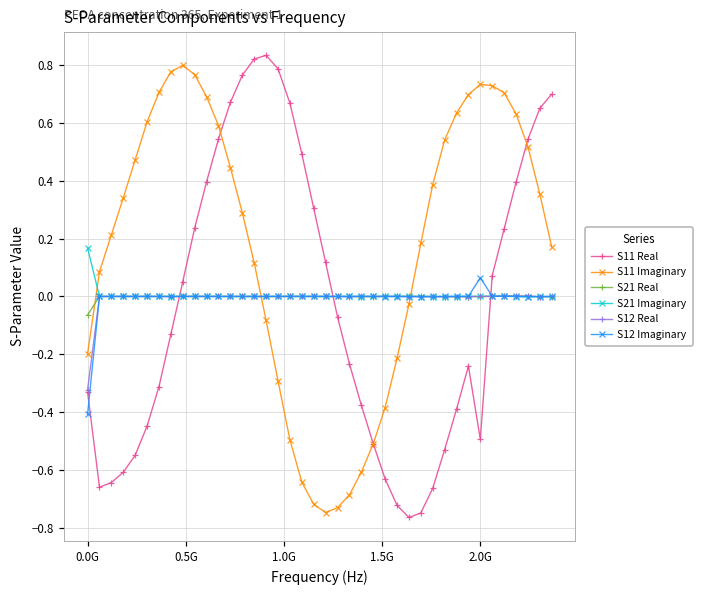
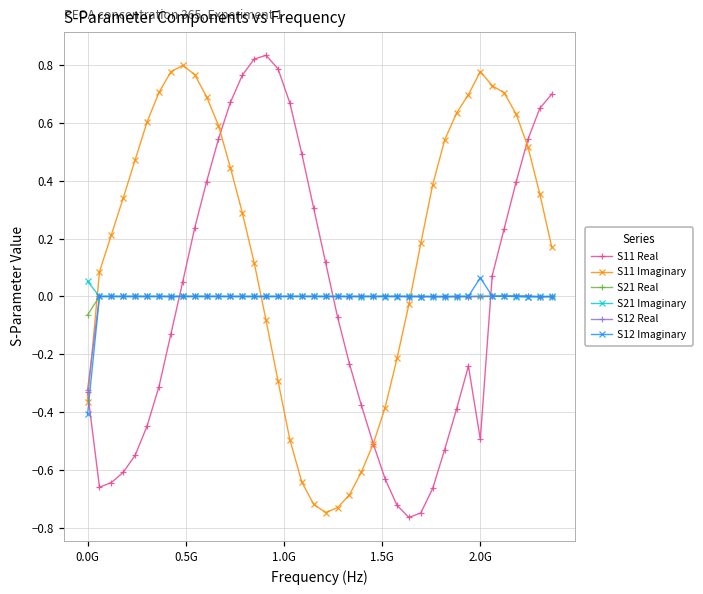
S11 Imaginary, 0.0G: -0.20 -> -0.36
S21 Imaginary, 0.0G: 0.17 -> 0.05
S11 Imaginary, 2.0G: 0.73 -> 0.78
